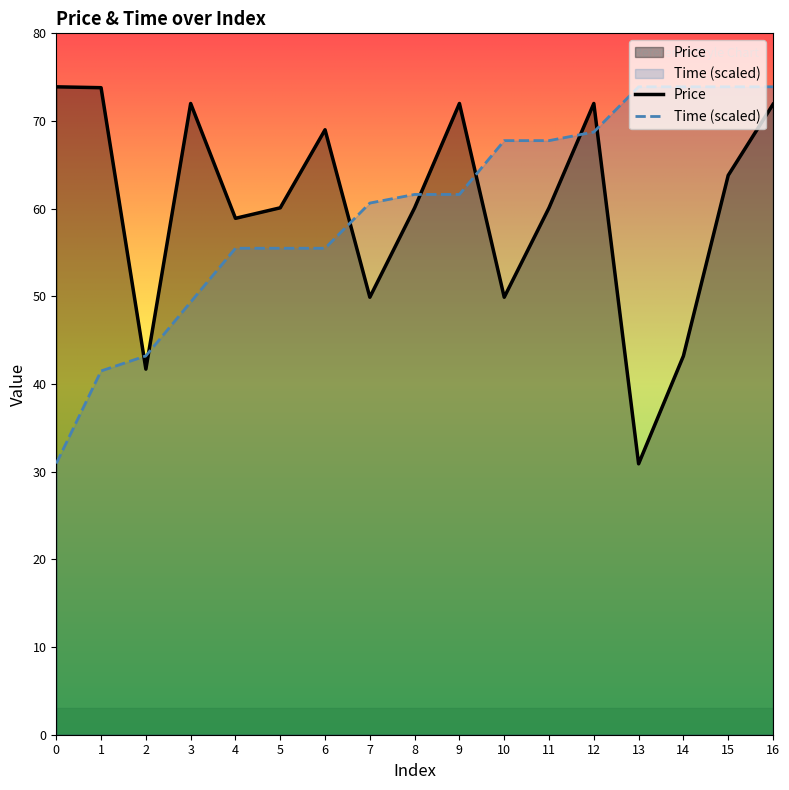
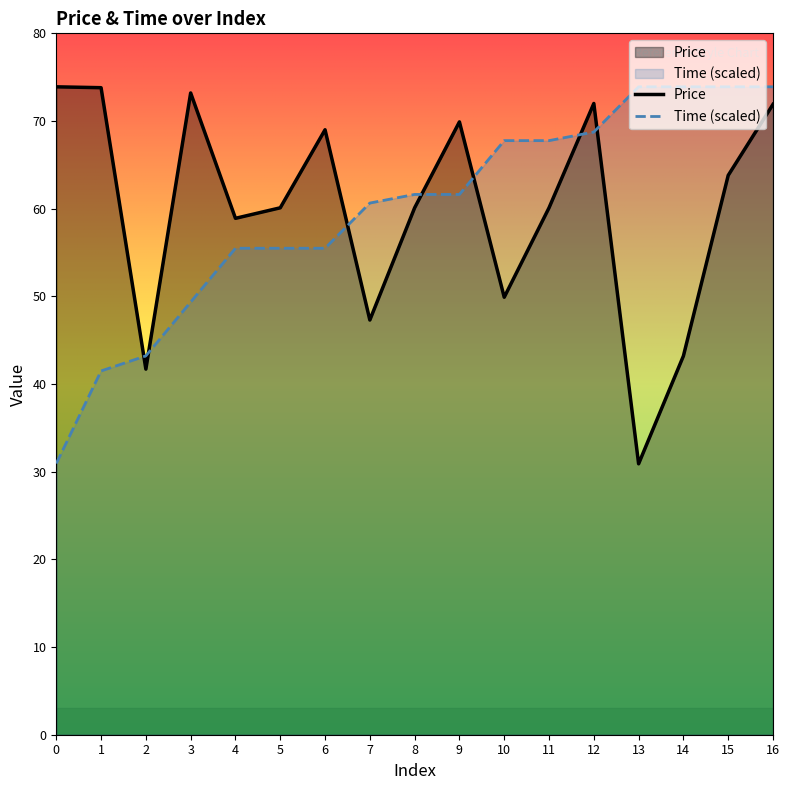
Price, 3: 72 -> 73
Price, 7: 50 -> 47
Price, 9: 72 -> 70
